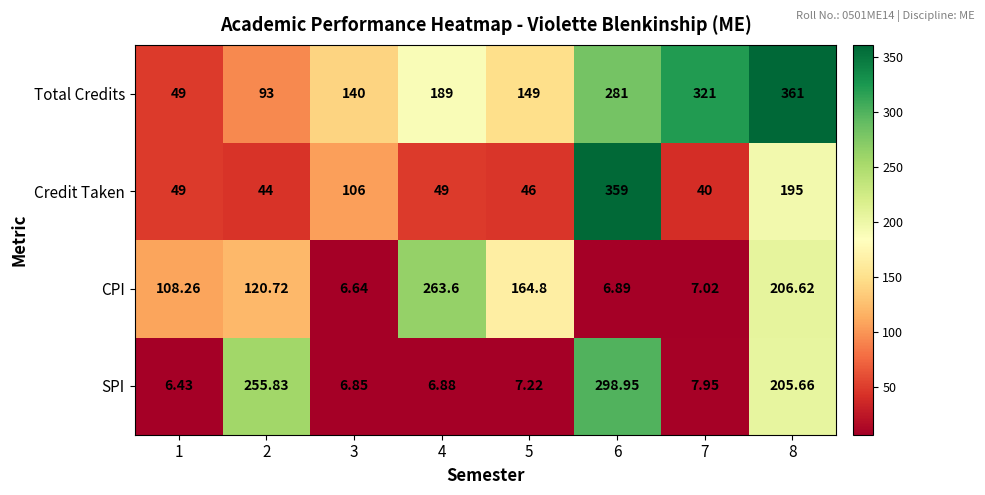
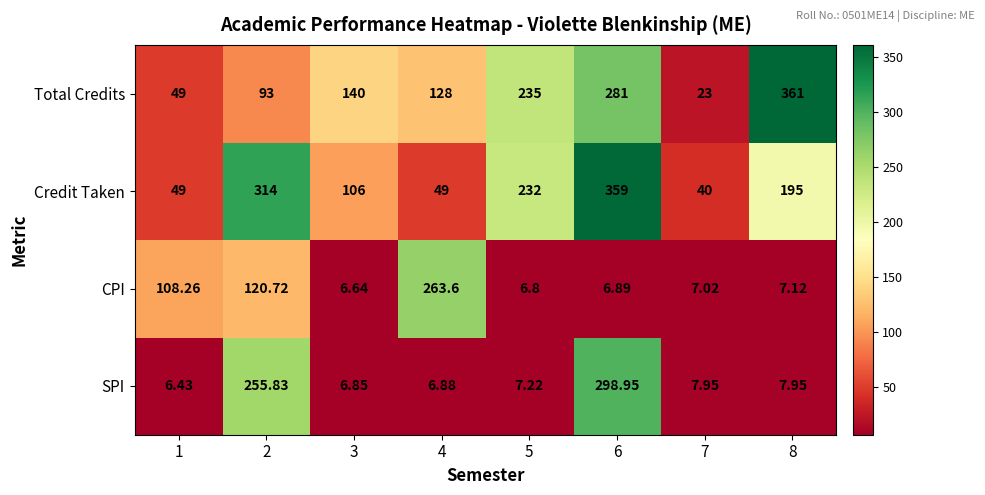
Total Credits, 4: 189 -> 128
Total Credits, 5: 149 -> 235
Total Credits, 7: 321 -> 23
Credit Taken, 2: 44 -> 314
Credit Taken, 5: 46 -> 232
CPI, 5: 164.8 -> 6.8
CPI, 8: 206.62 -> 7.12
SPI, 8: 205.66 -> 7.95
